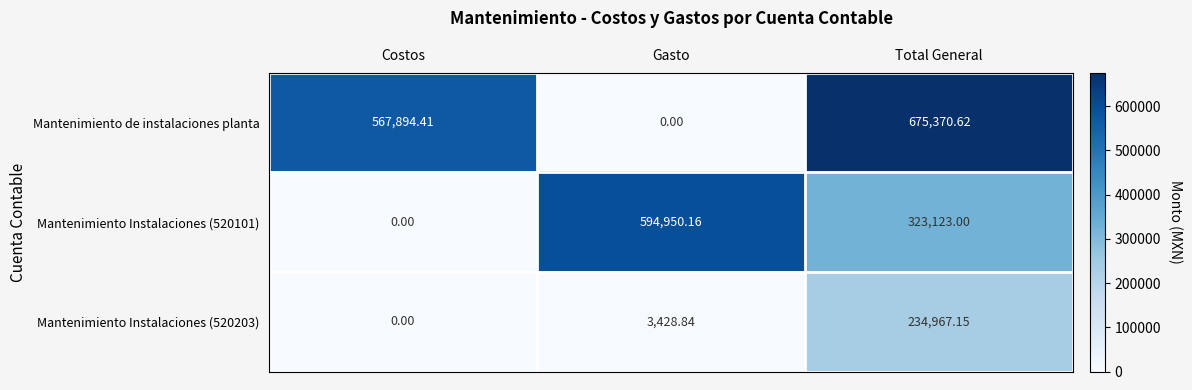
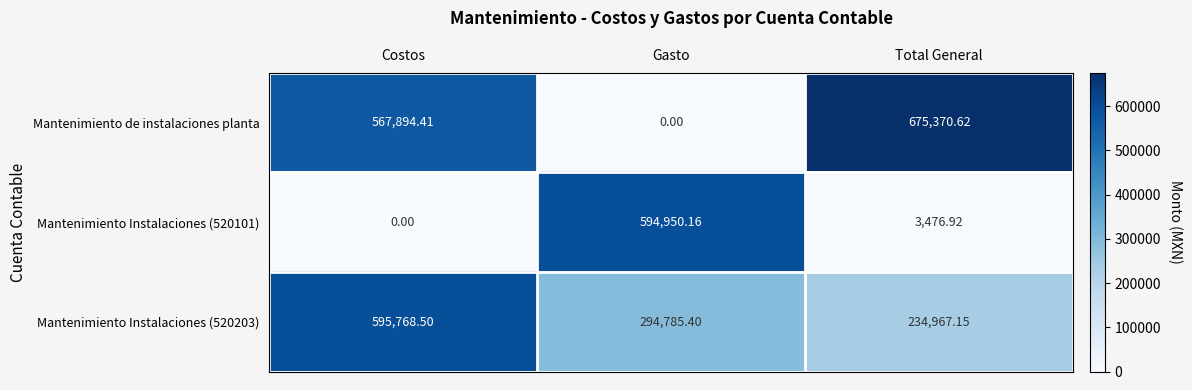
Mantenimiento Instalaciones (520101), Total General: 323,123.00 -> 3,476.92
Mantenimiento Instalaciones (520203), Costos: 0.00 -> 595,768.50
Mantenimiento Instalaciones (520203), Gasto: 3,428.84 -> 294,785.40
